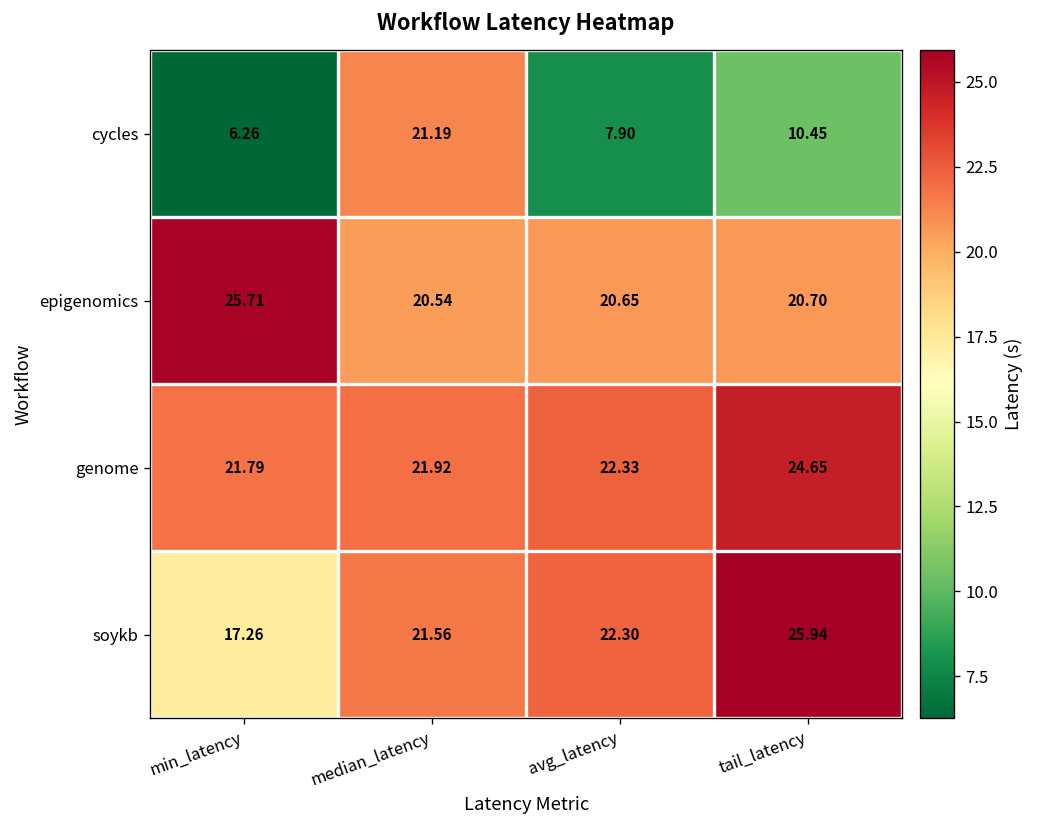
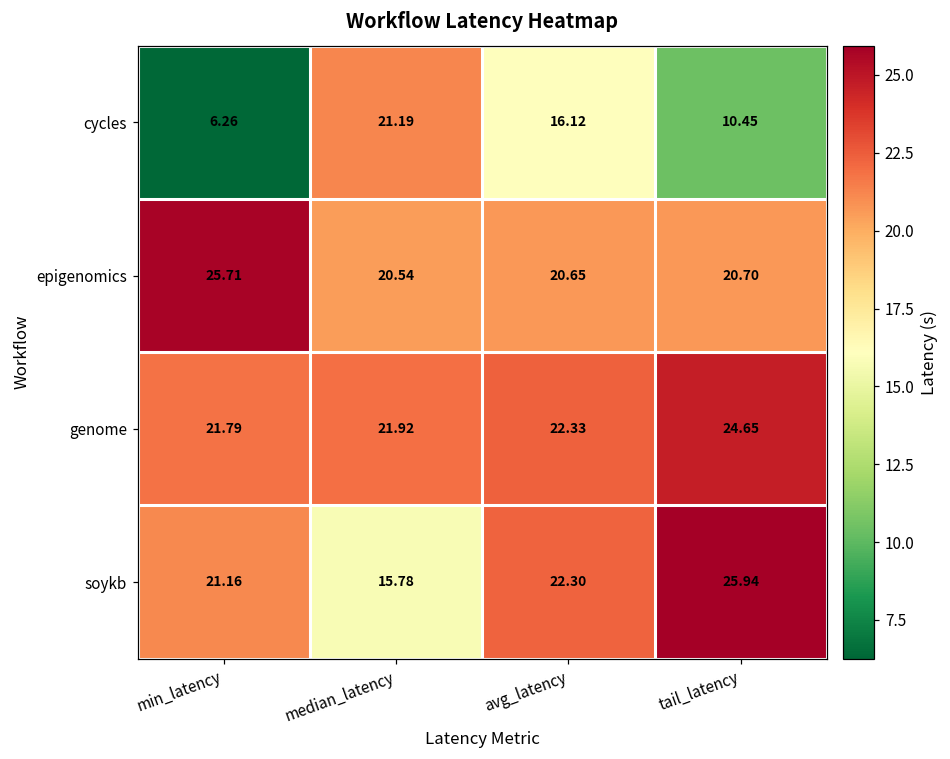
cycles, avg_latency: 7.90 -> 16.12
soykb, min_latency: 17.26 -> 21.16
soykb, median_latency: 21.56 -> 15.78
